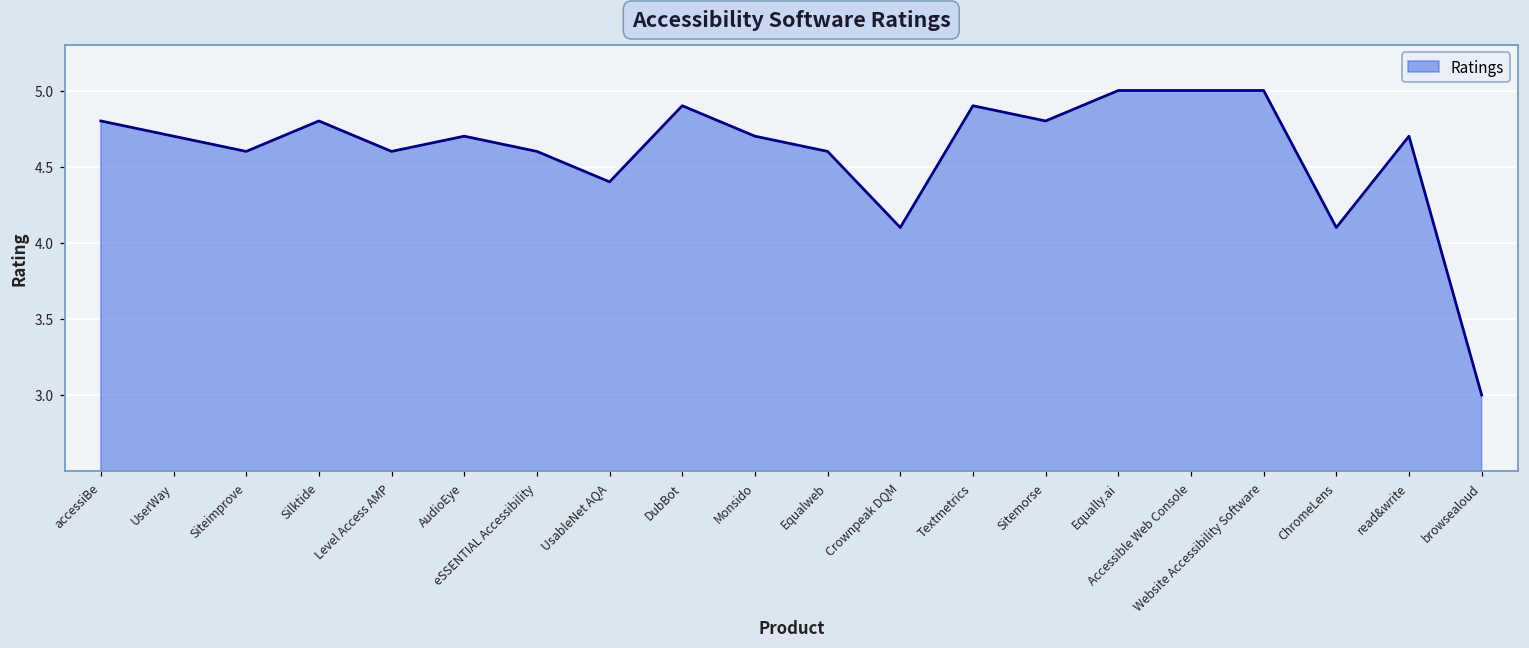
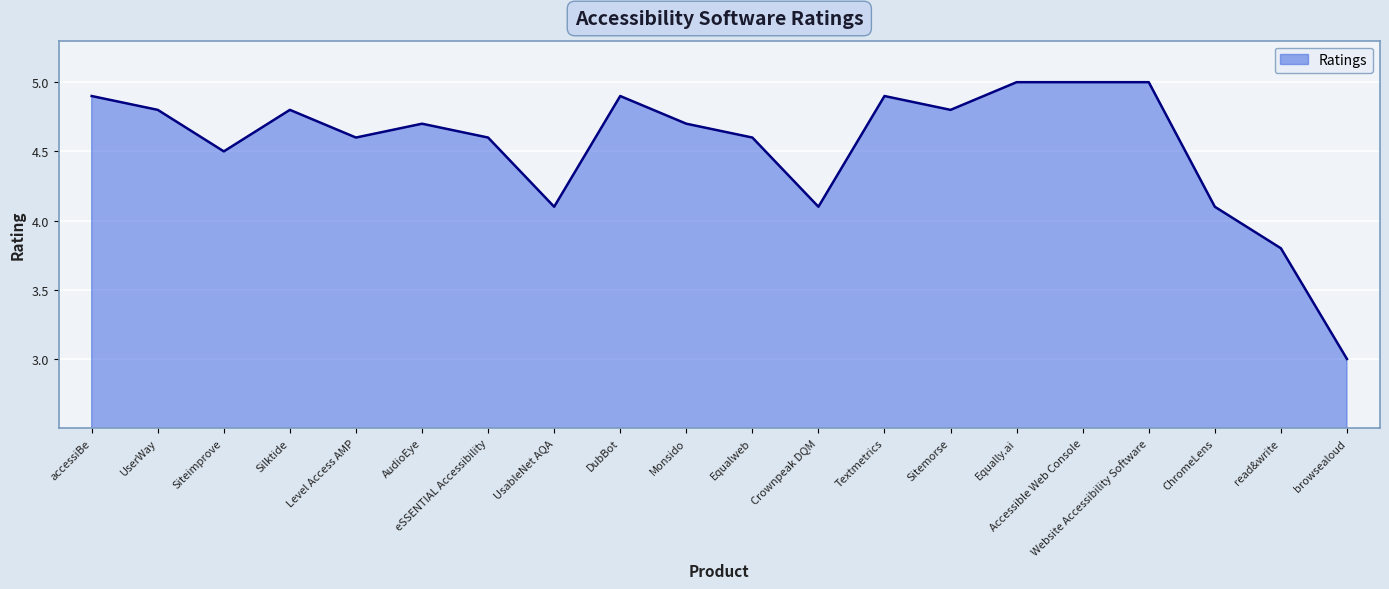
accessiBe: 4.8 -> 4.9
UserWay: 4.7 -> 4.8
Siteimprove: 4.6 -> 4.5
UsableNet AQA: 4.4 -> 4.1
read&write: 4.7 -> 3.8
